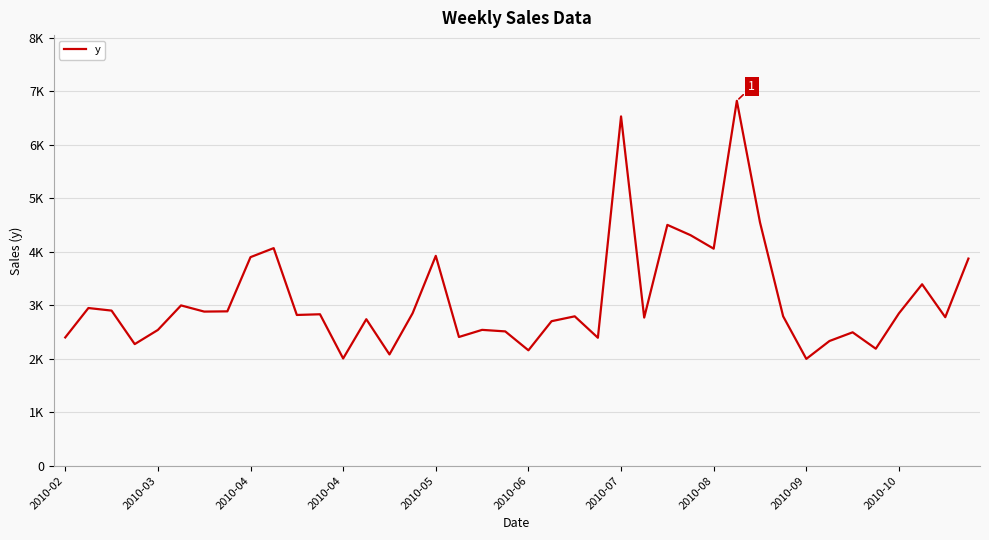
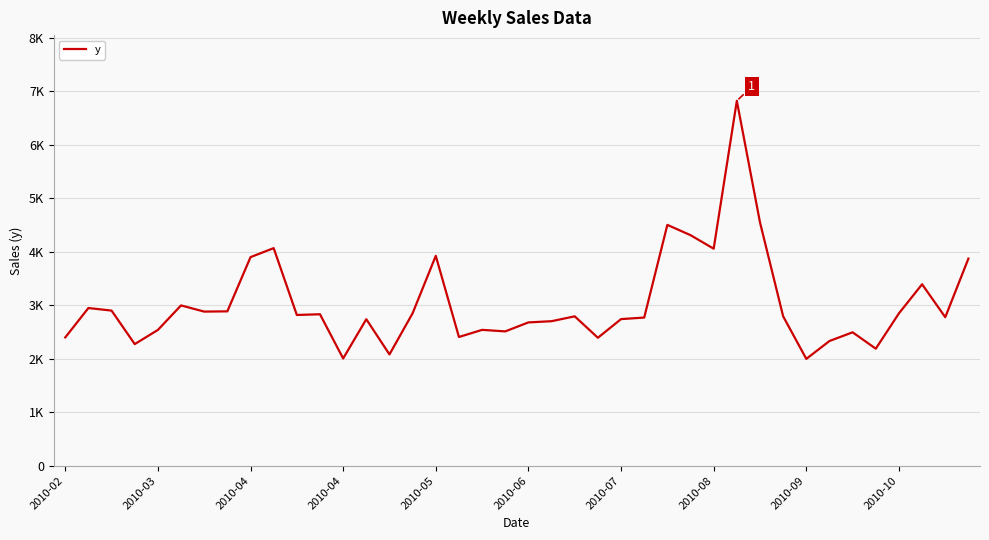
2010-06: 2200 -> 2700
2010-07: 6500 -> 2700
